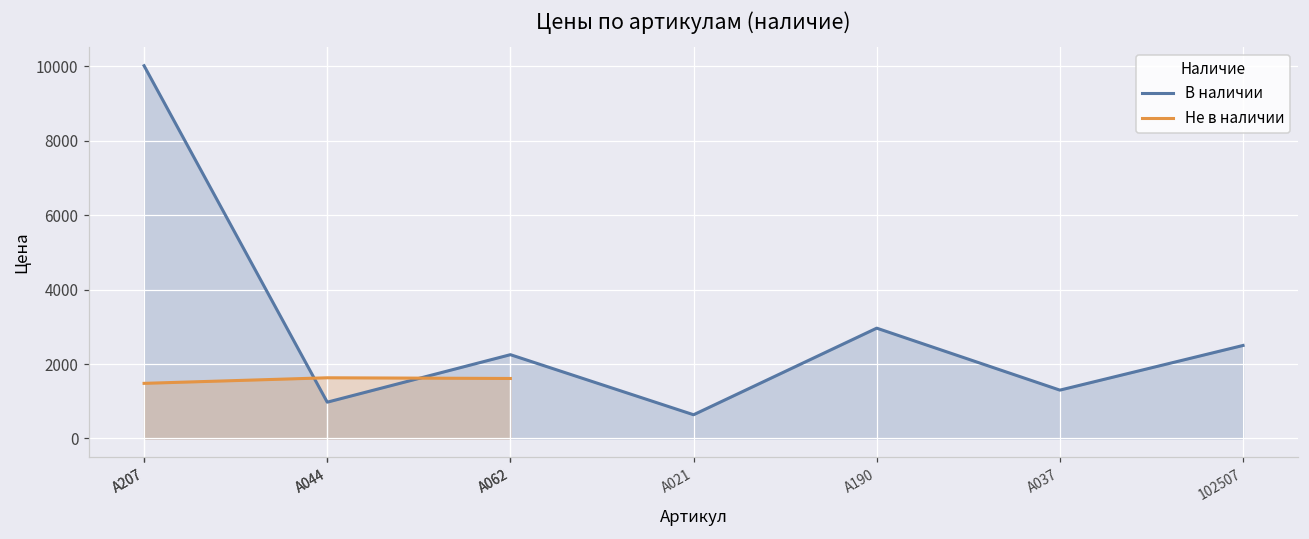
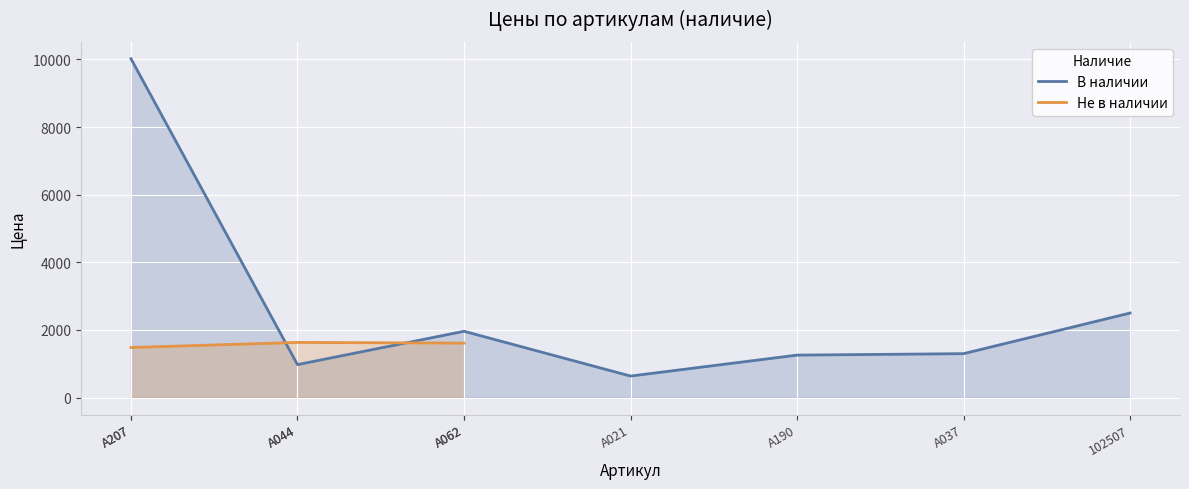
В наличии, A062: 2300 -> 2000
В наличии, A190: 3000 -> 1300
